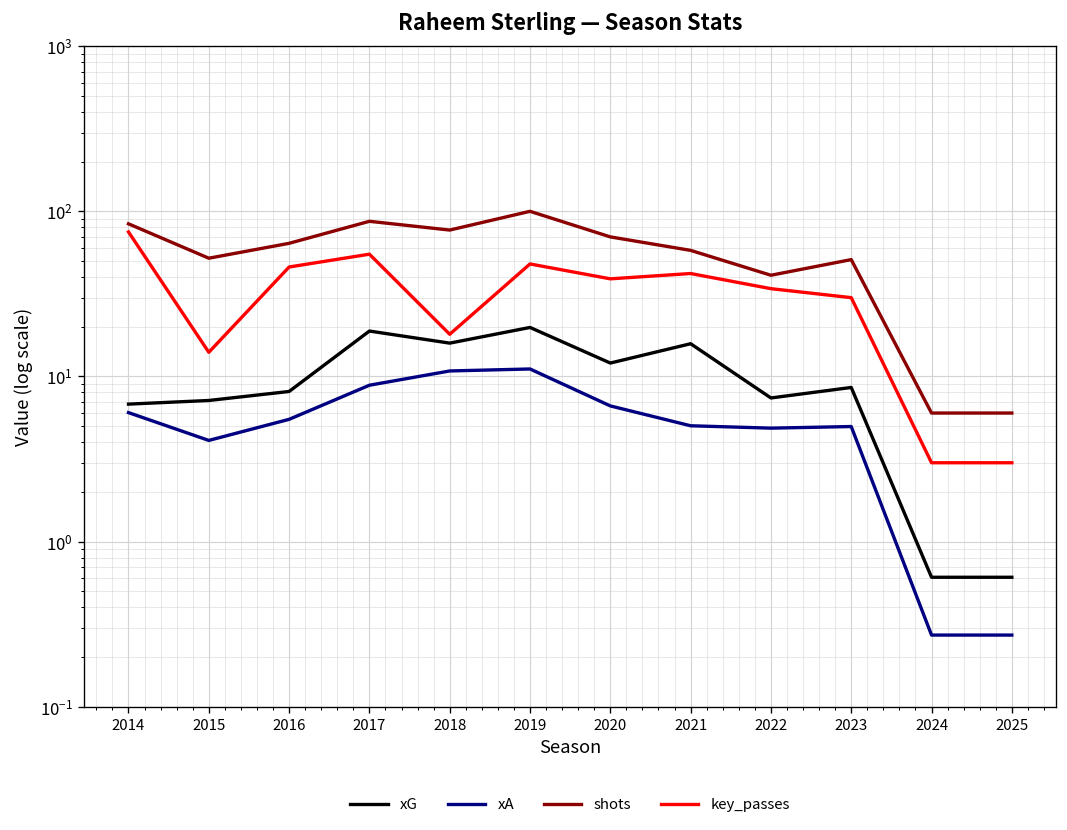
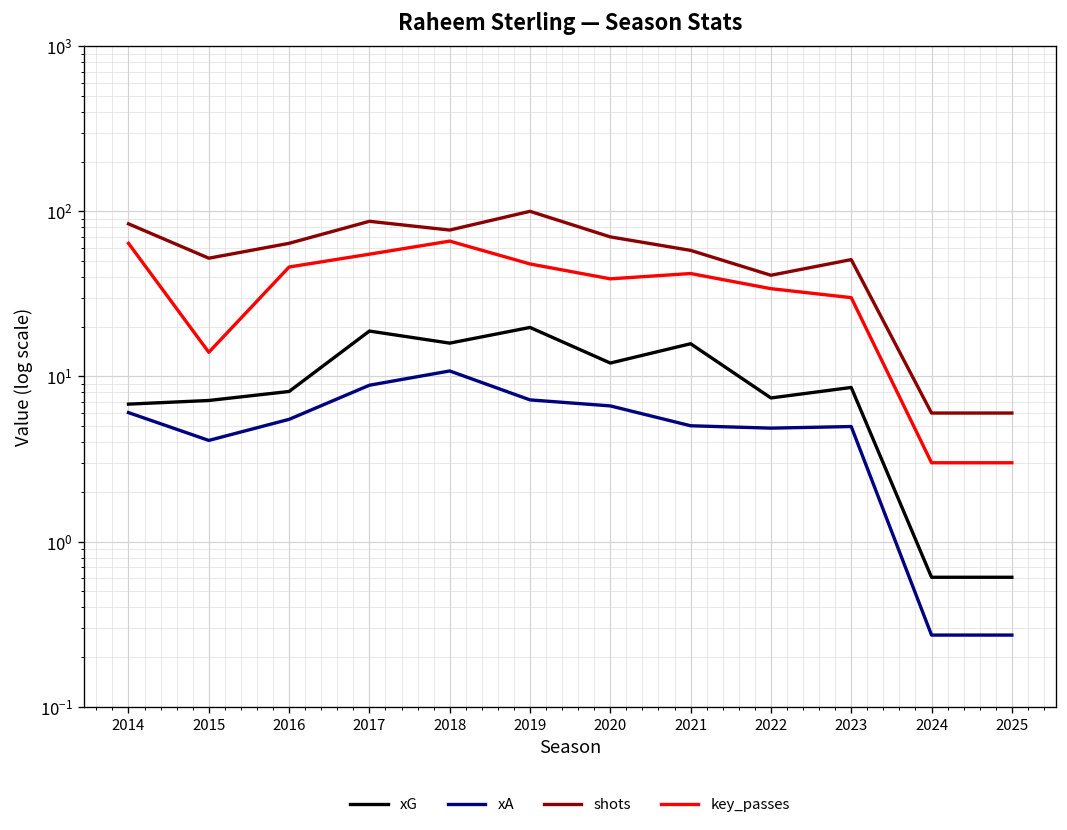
key_passes, 2014: 80 -> 60
key_passes, 2018: 18 -> 70
xA, 2019: 11 -> 7
